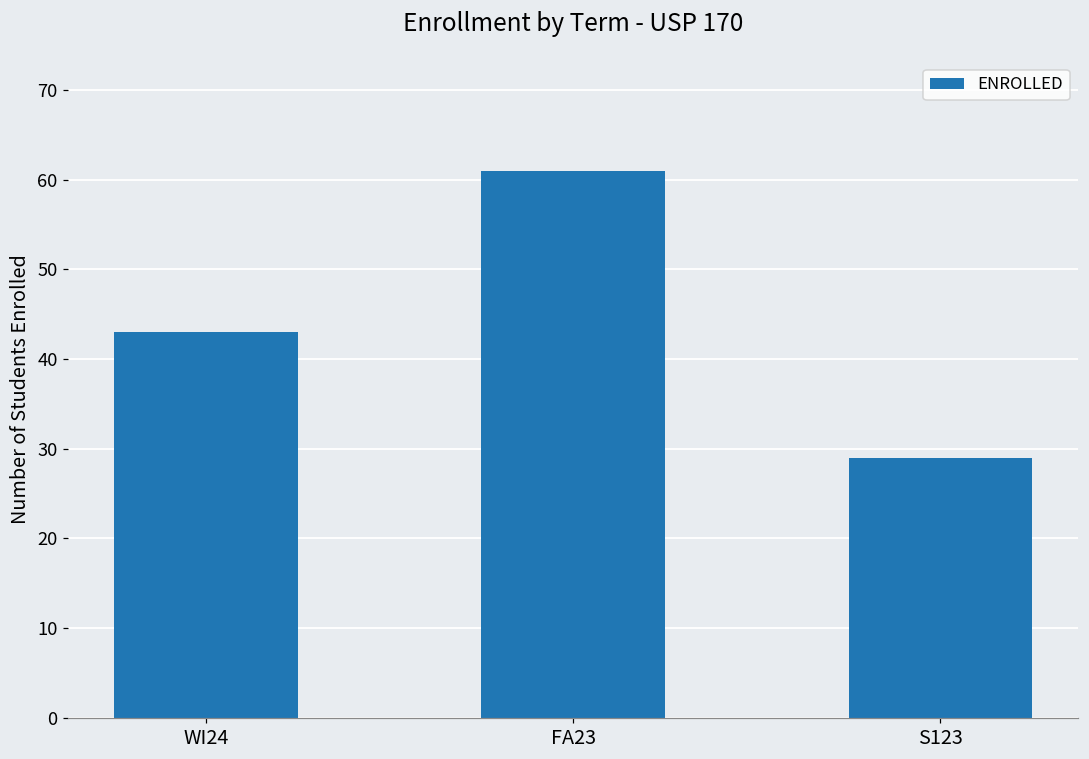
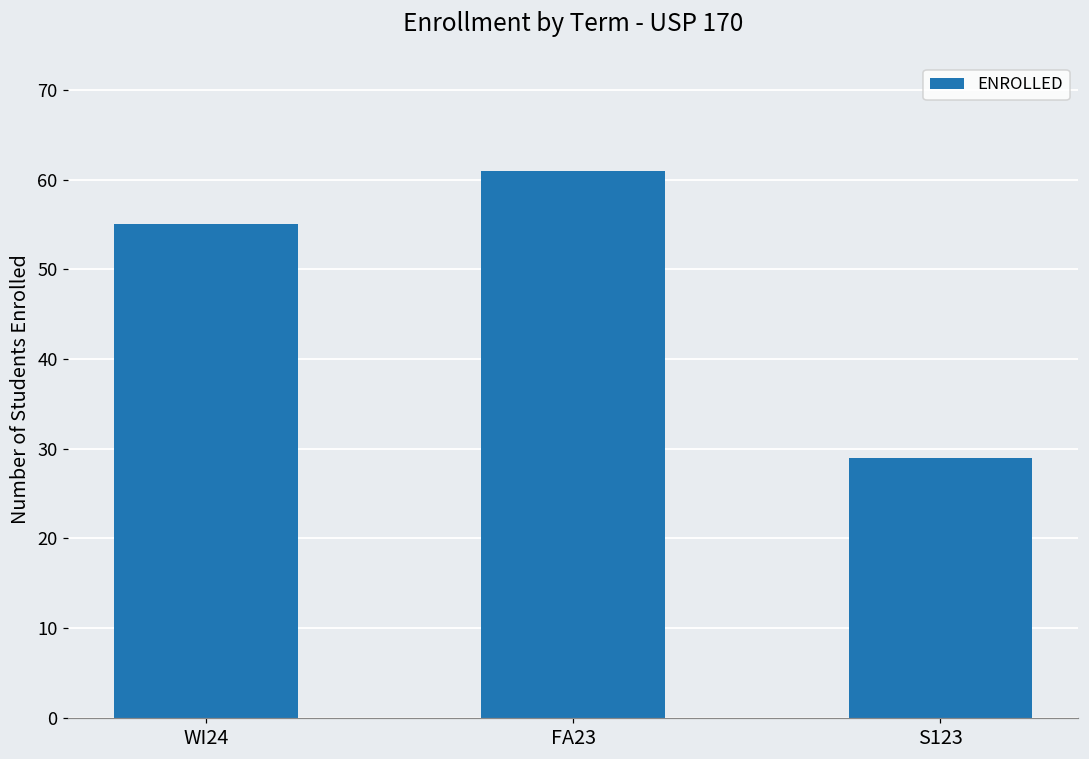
WI24: 43 -> 55
